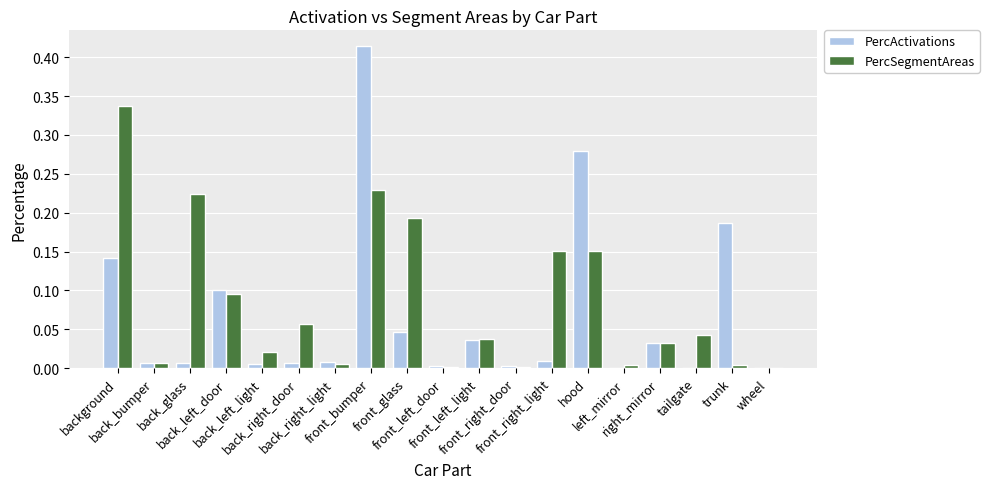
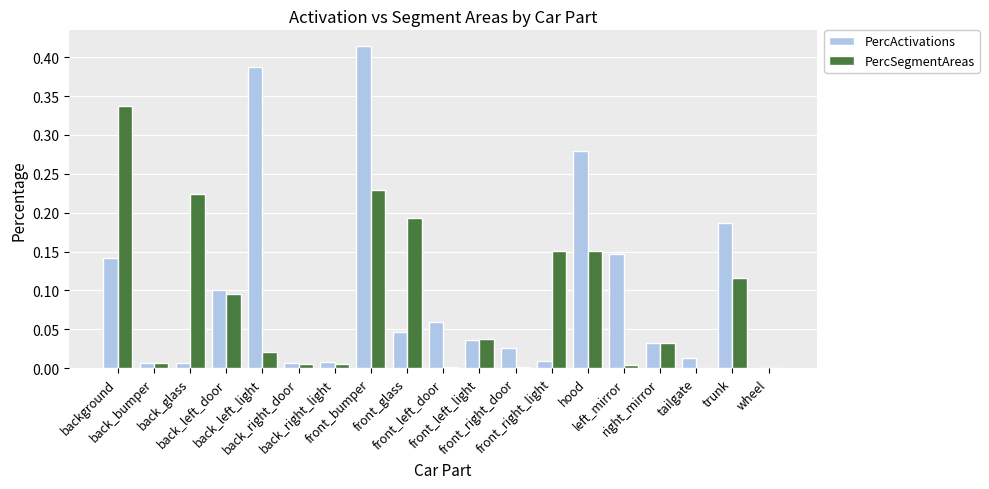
PercActivations, back_left_light: 0.01 -> 0.39
PercSegmentAreas, back_right_door: 0.06 -> 0.01
PercActivations, front_left_door: 0.00 -> 0.06
PercActivations, front_right_door: 0.00 -> 0.03
PercActivations, left_mirror: 0.00 -> 0.15
PercActivations, tailgate: 0.00 -> 0.01
PercSegmentAreas, tailgate: 0.04 -> 0.00
PercSegmentAreas, trunk: 0.00 -> 0.12
